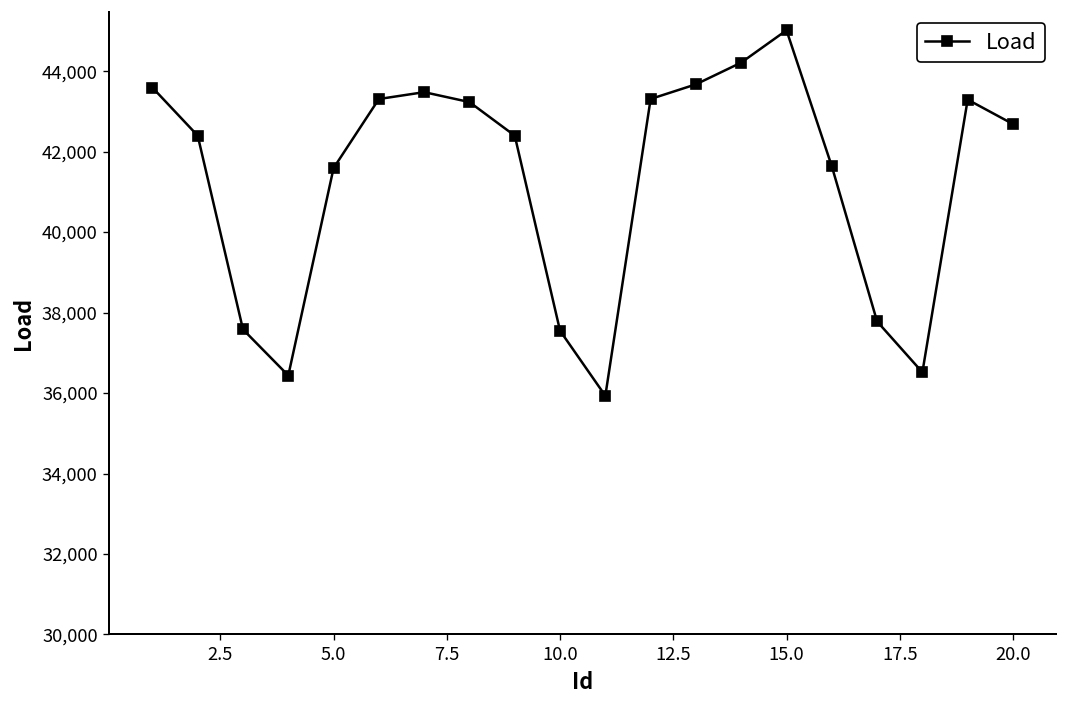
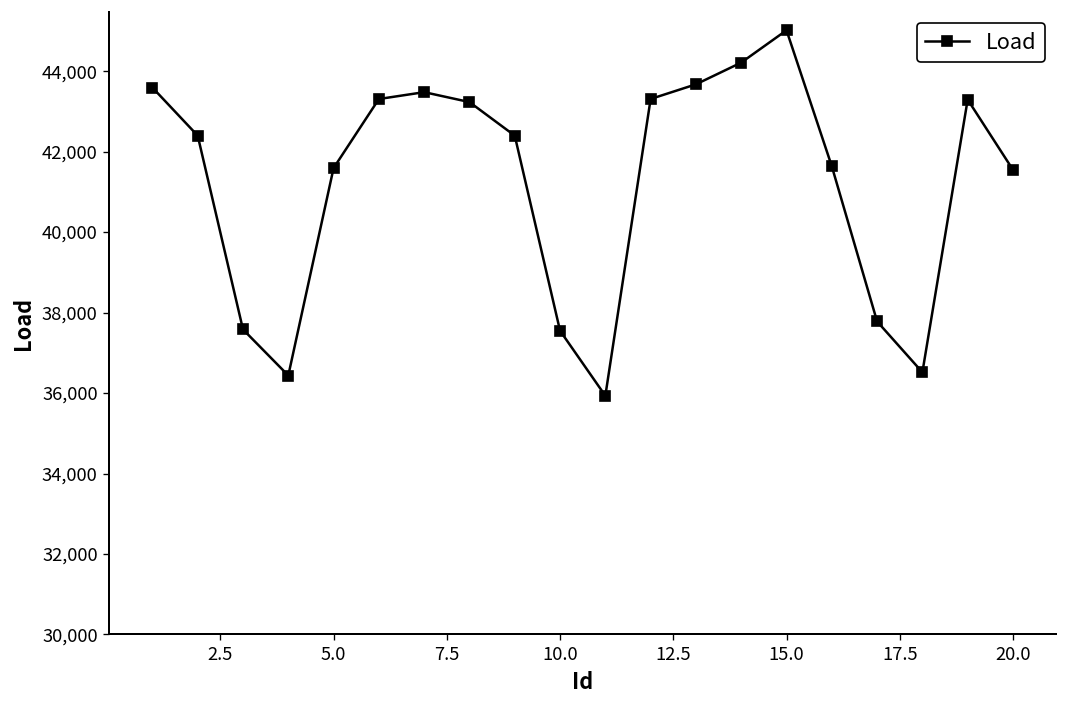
20.0: 42,700 -> 41,500
